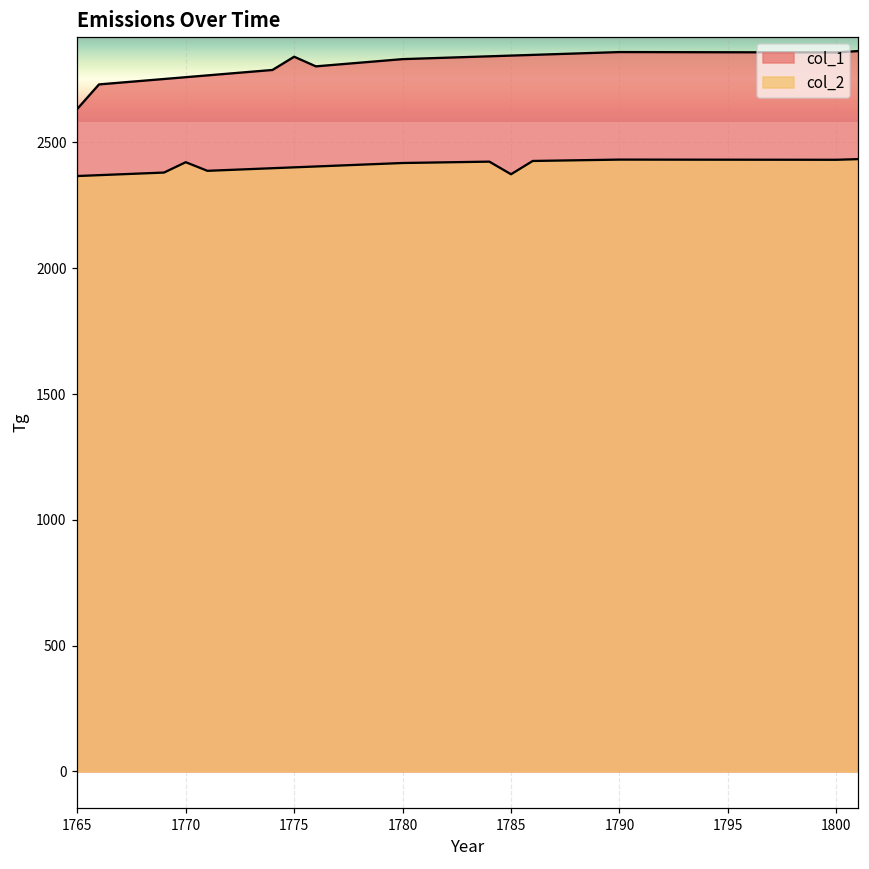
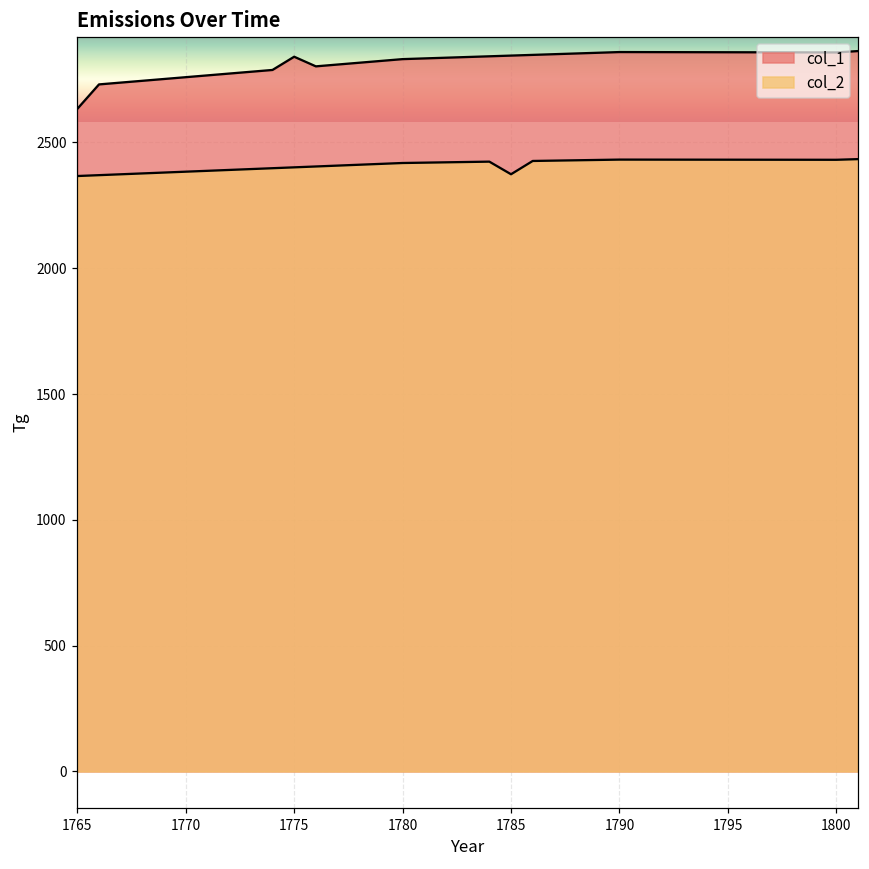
col_2, 1770: 2420 -> 2380
